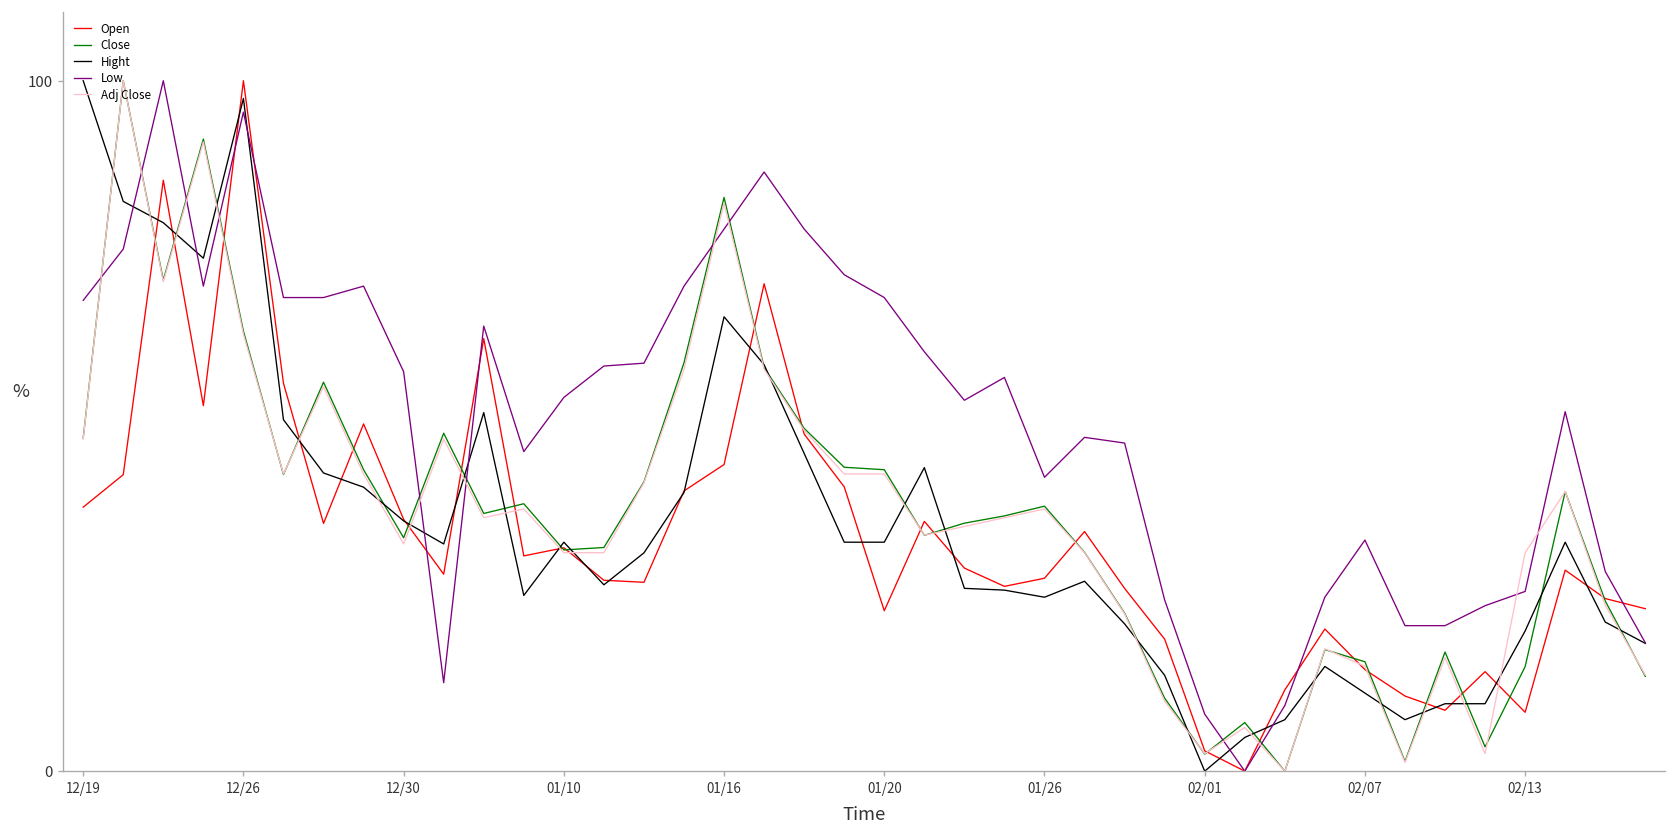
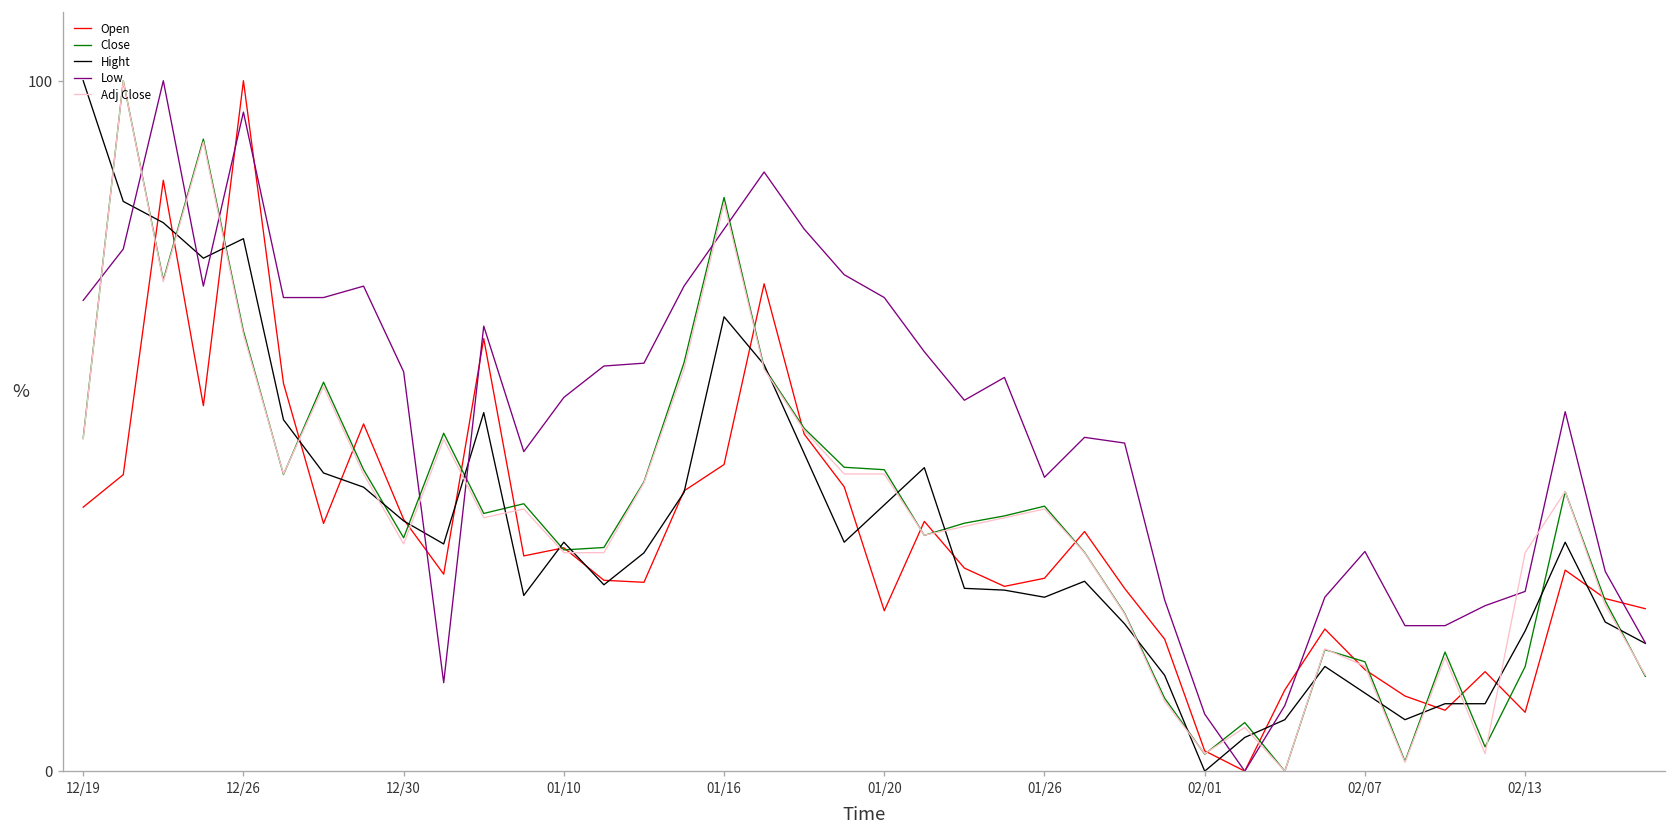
Hight, 12/26: 97 -> 77
Hight, 01/20: 33 -> 39
Low, 02/07: 33 -> 32
